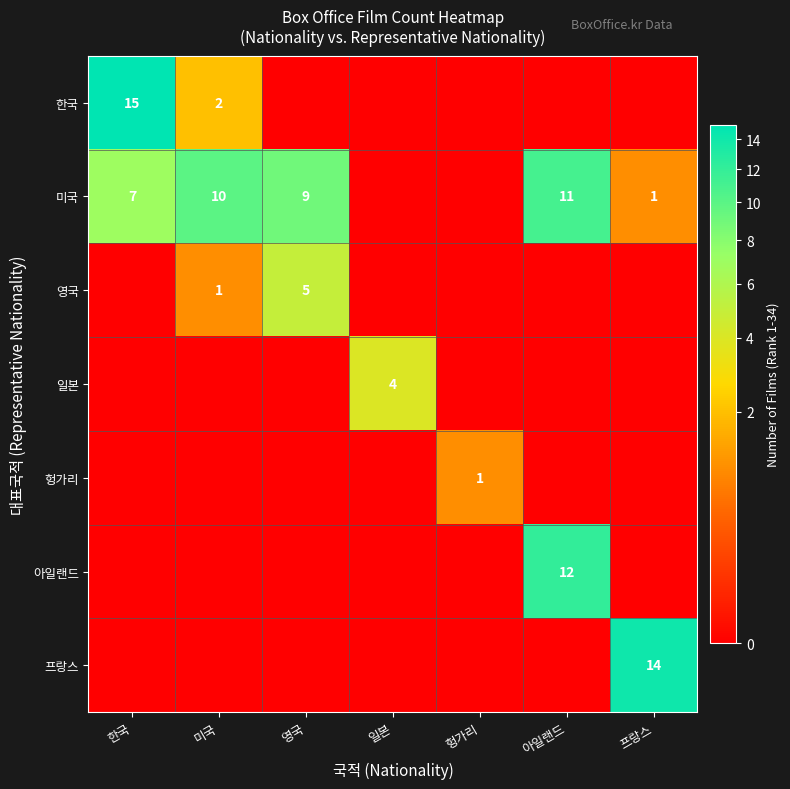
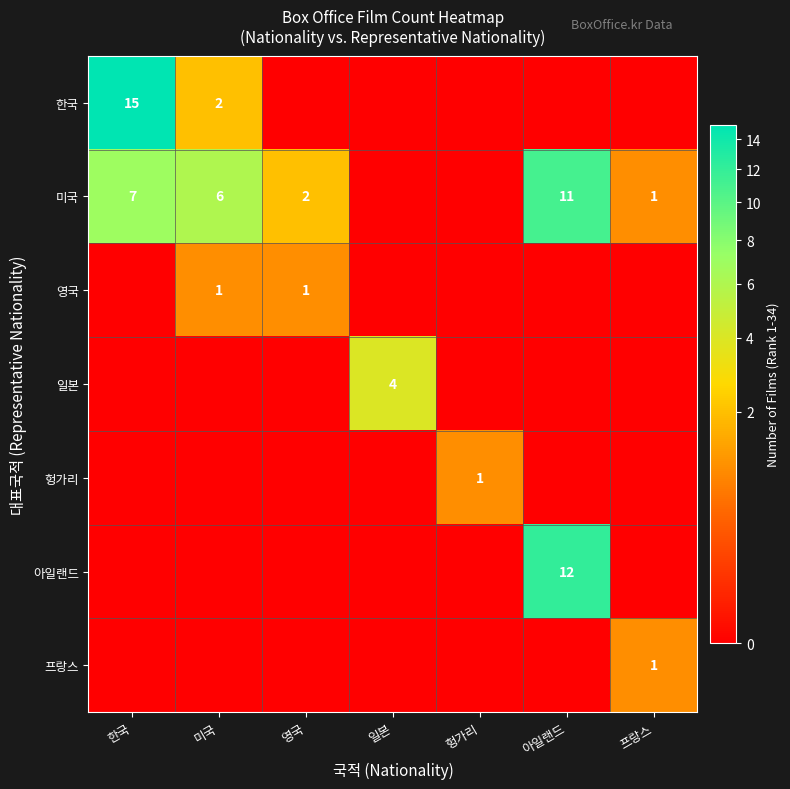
미국, 미국: 10 -> 6
미국, 영국: 9 -> 2
영국, 영국: 5 -> 1
프랑스, 프랑스: 14 -> 1
